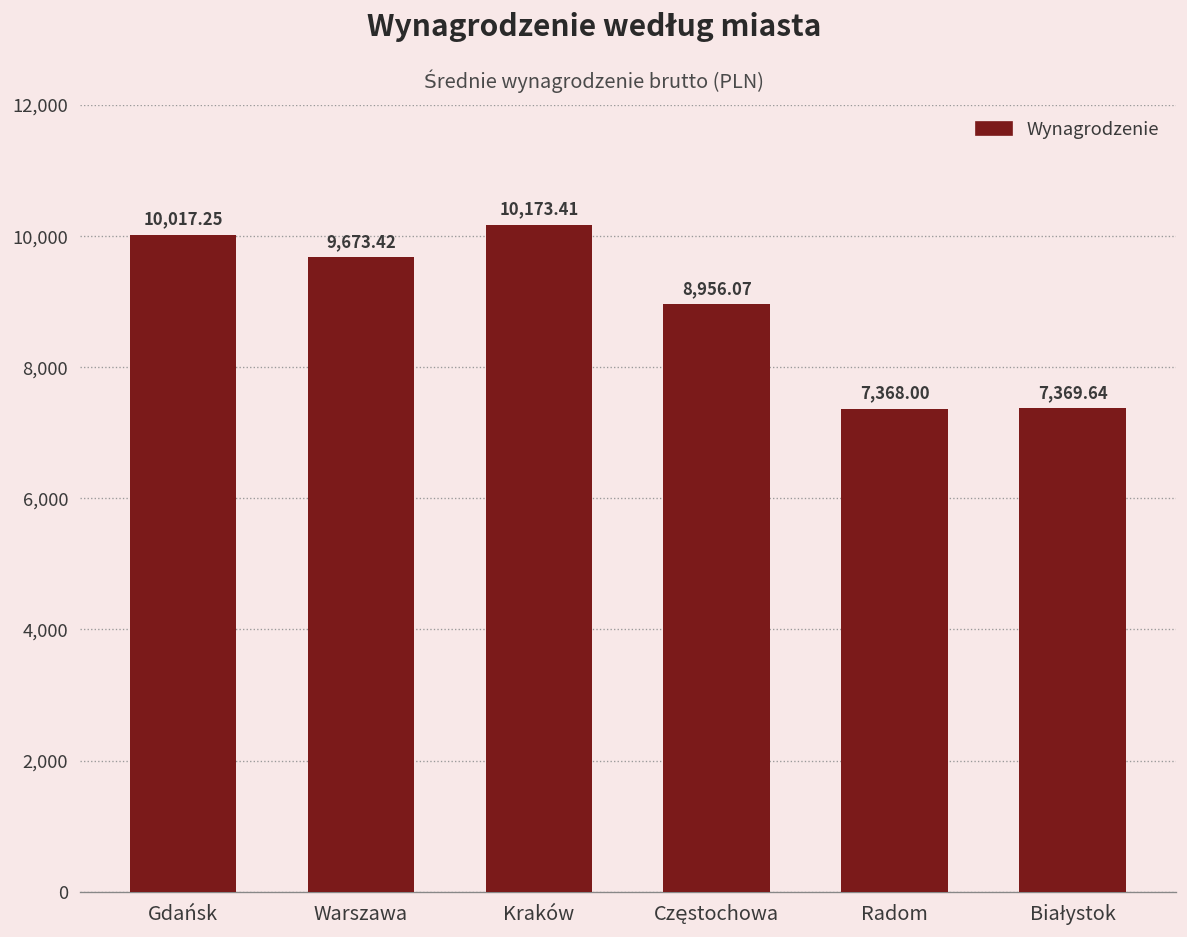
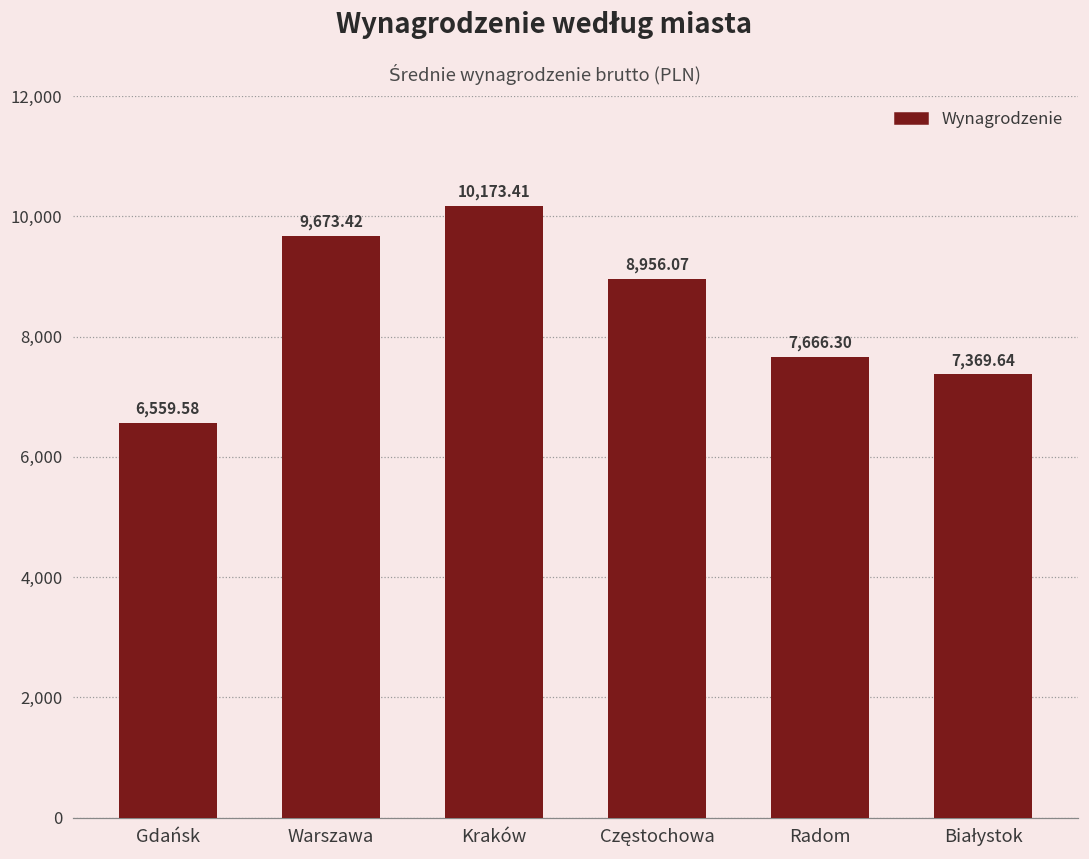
Gdańsk: 10,017.25 -> 6,559.58
Radom: 7,368.00 -> 7,666.30
